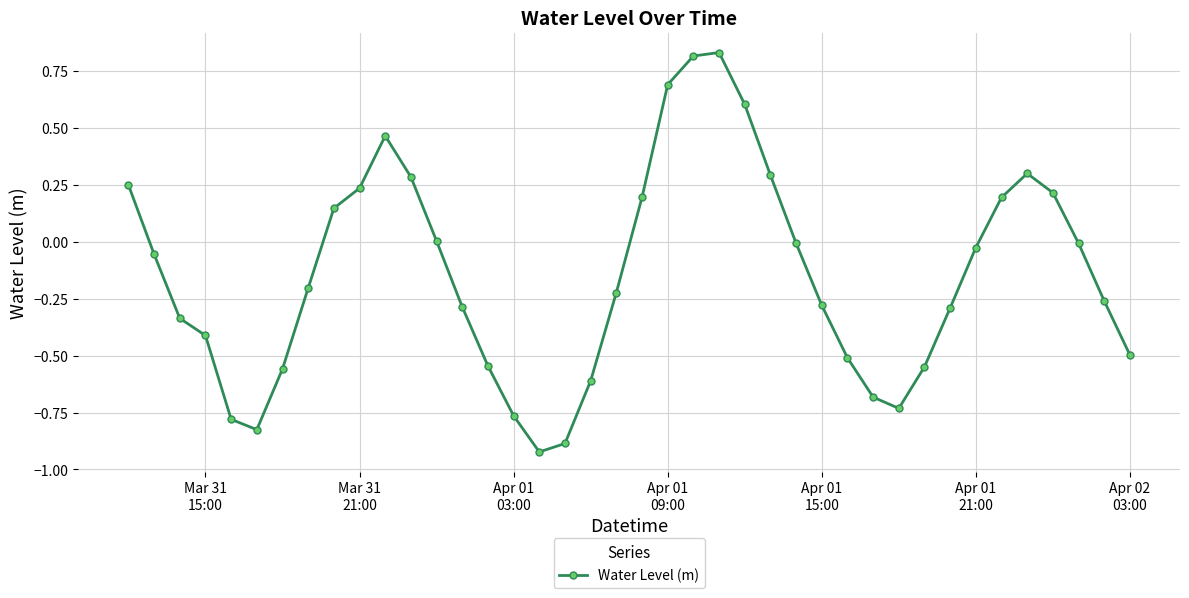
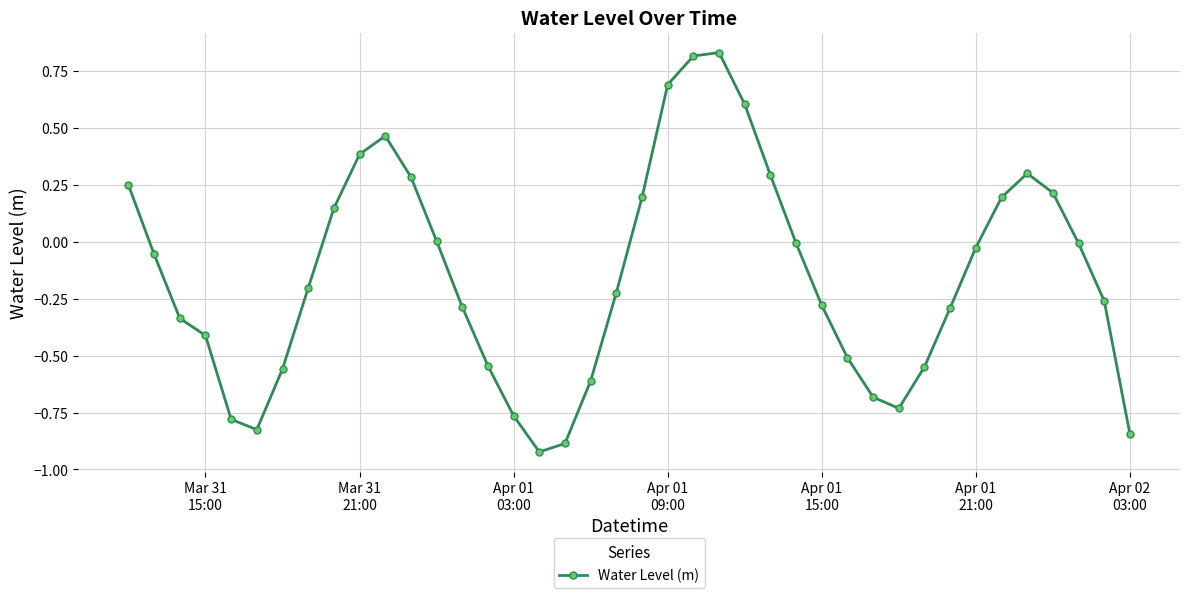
Mar 31 21:00: 0.24 -> 0.38
Apr 02 03:00: -0.50 -> -0.84
